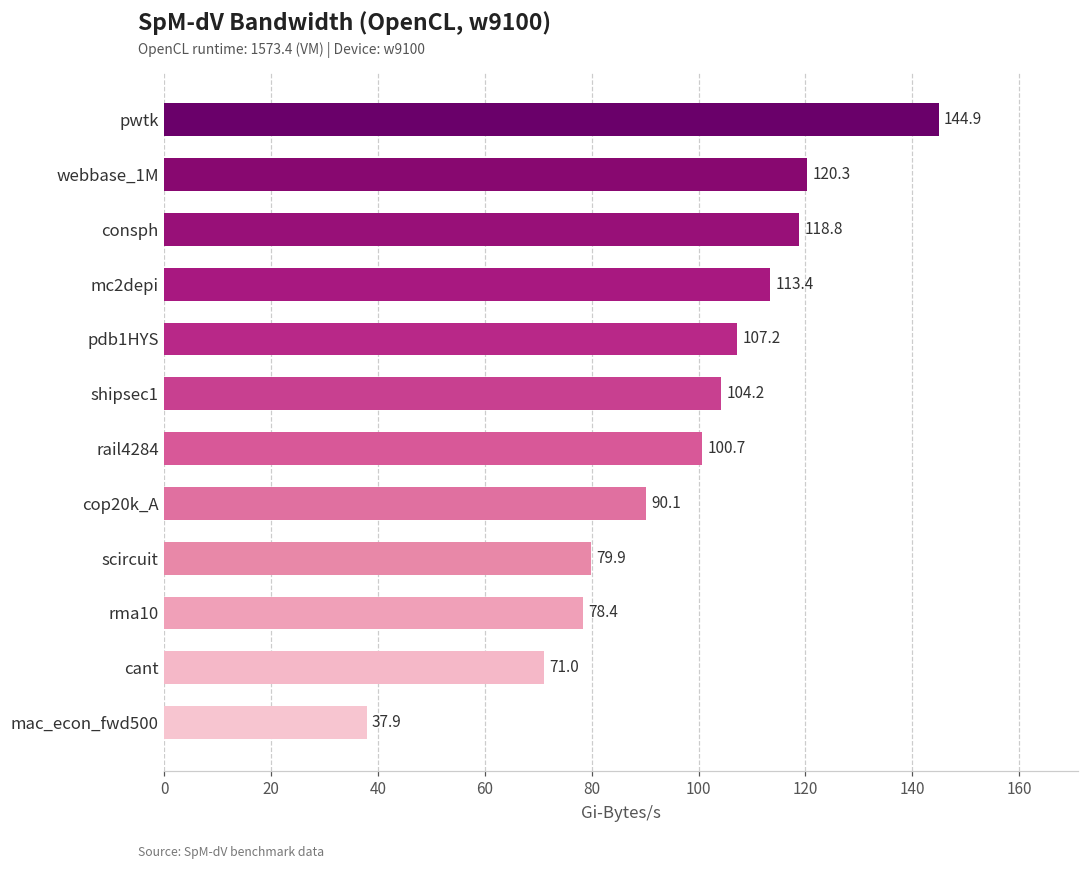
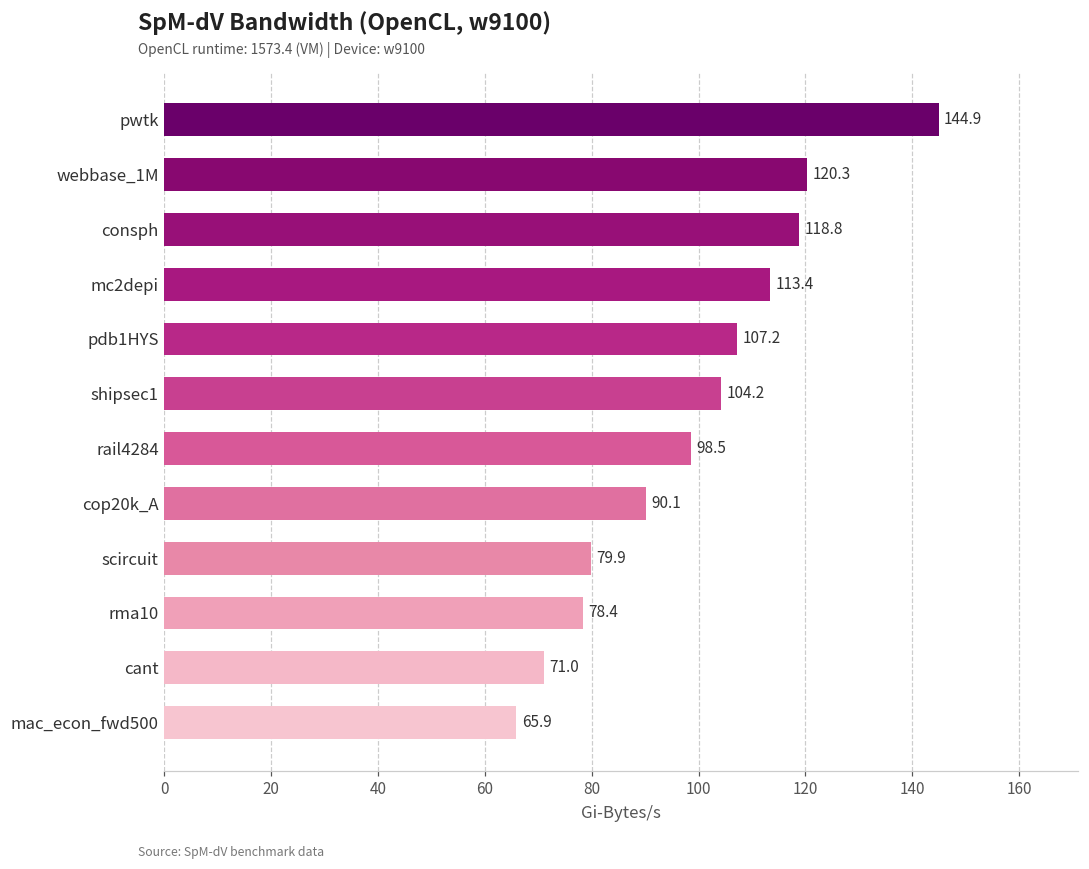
rail4284: 100.7 -> 98.5
mac_econ_fwd500: 37.9 -> 65.9
